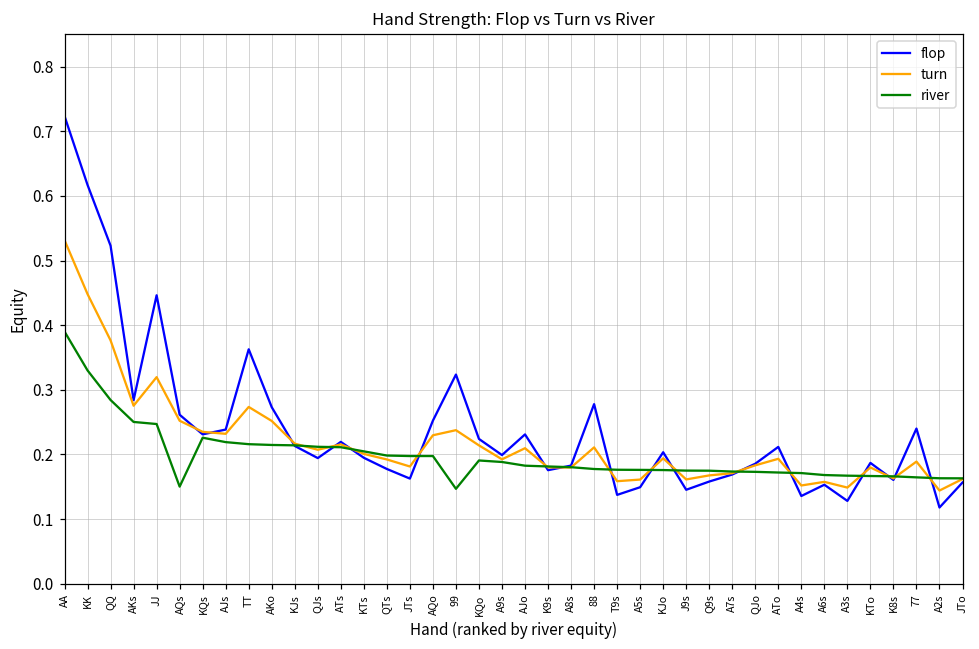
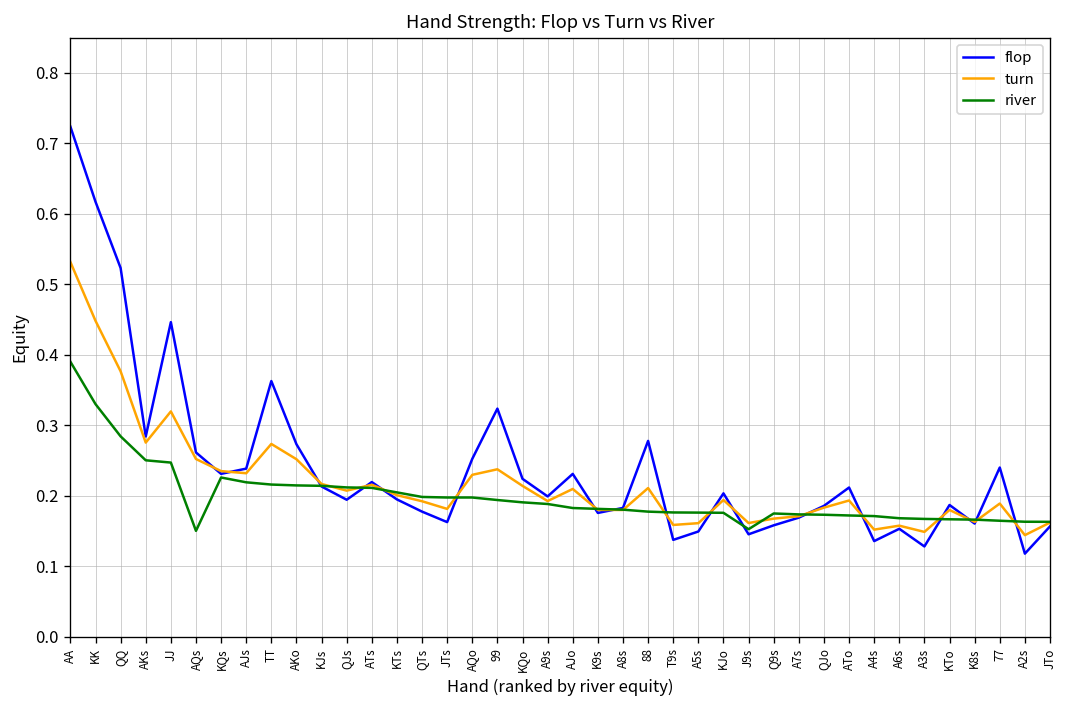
river, 99: 0.15 -> 0.19
river, J9s: 0.17 -> 0.15
